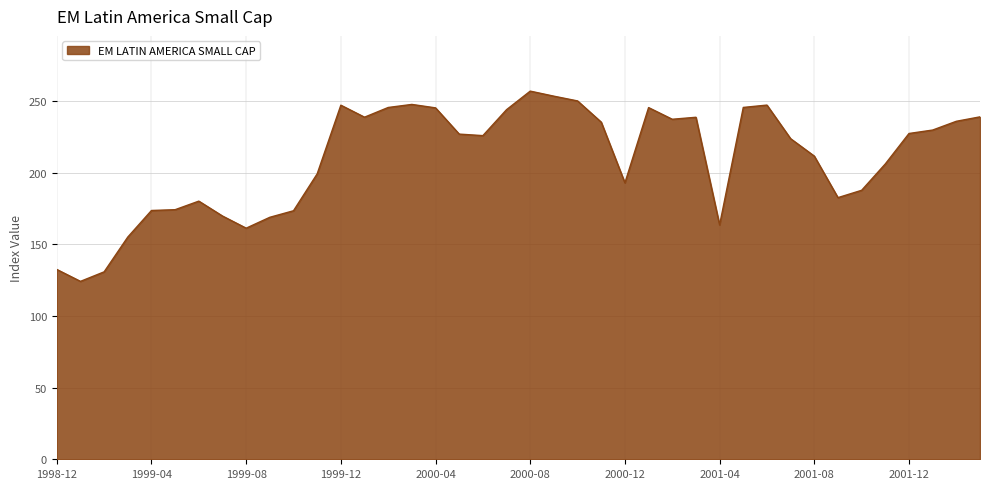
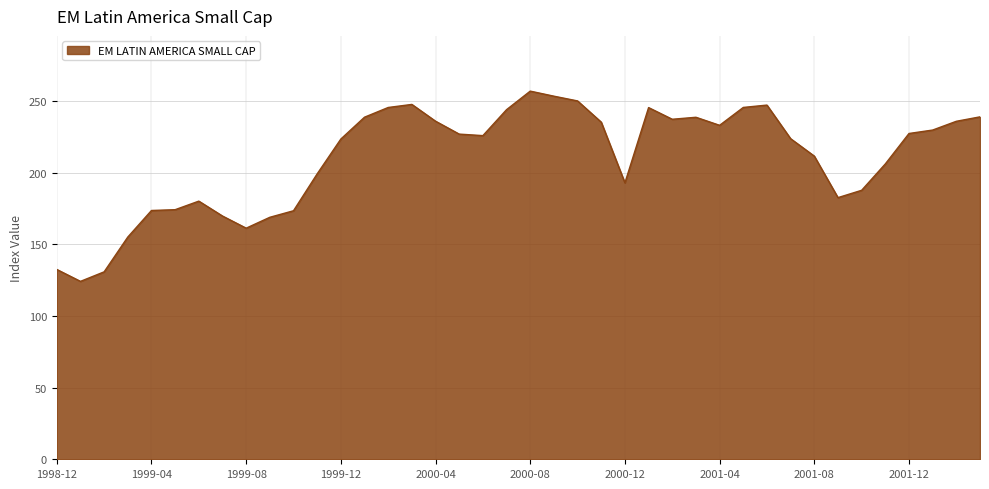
1999-12: 247 -> 223
2000-04: 245 -> 236
2001-04: 163 -> 233
